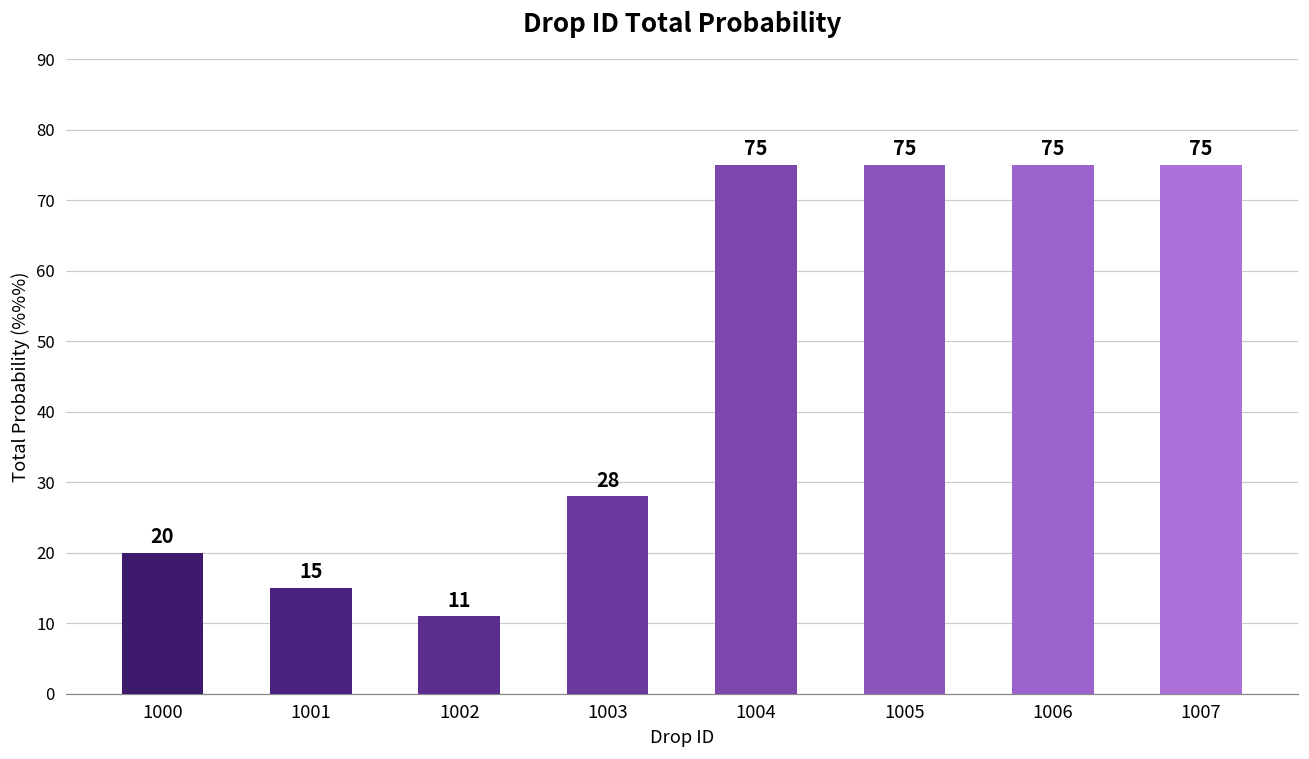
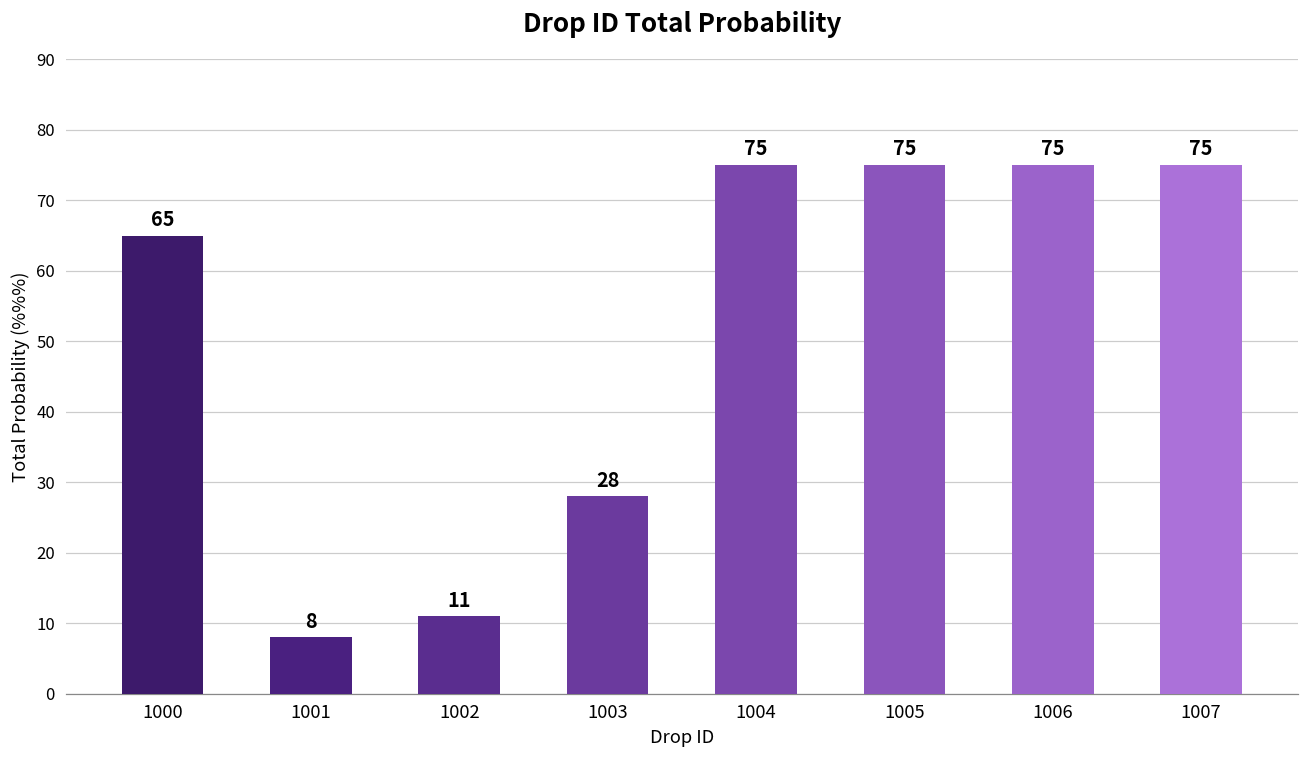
1000: 20 -> 65
1001: 15 -> 8
